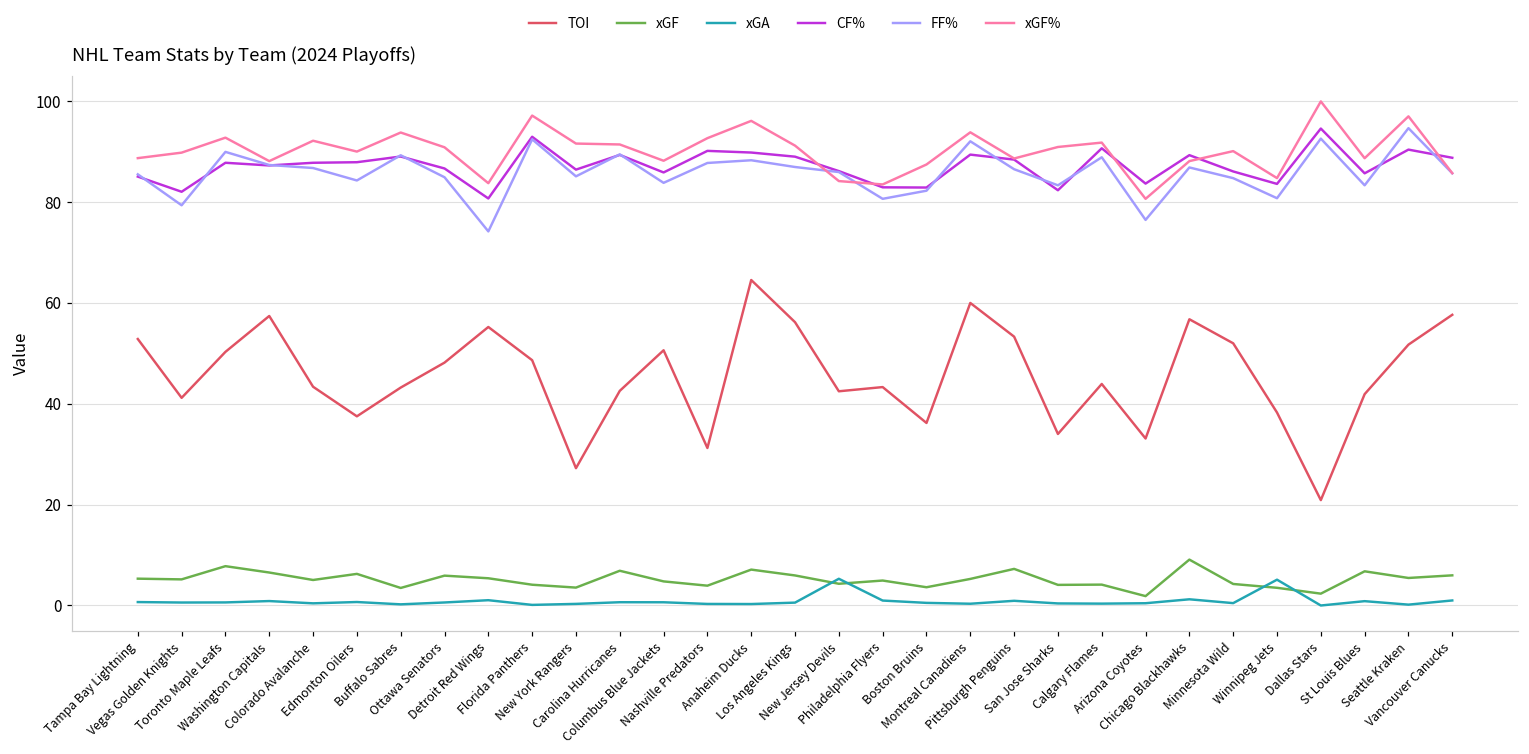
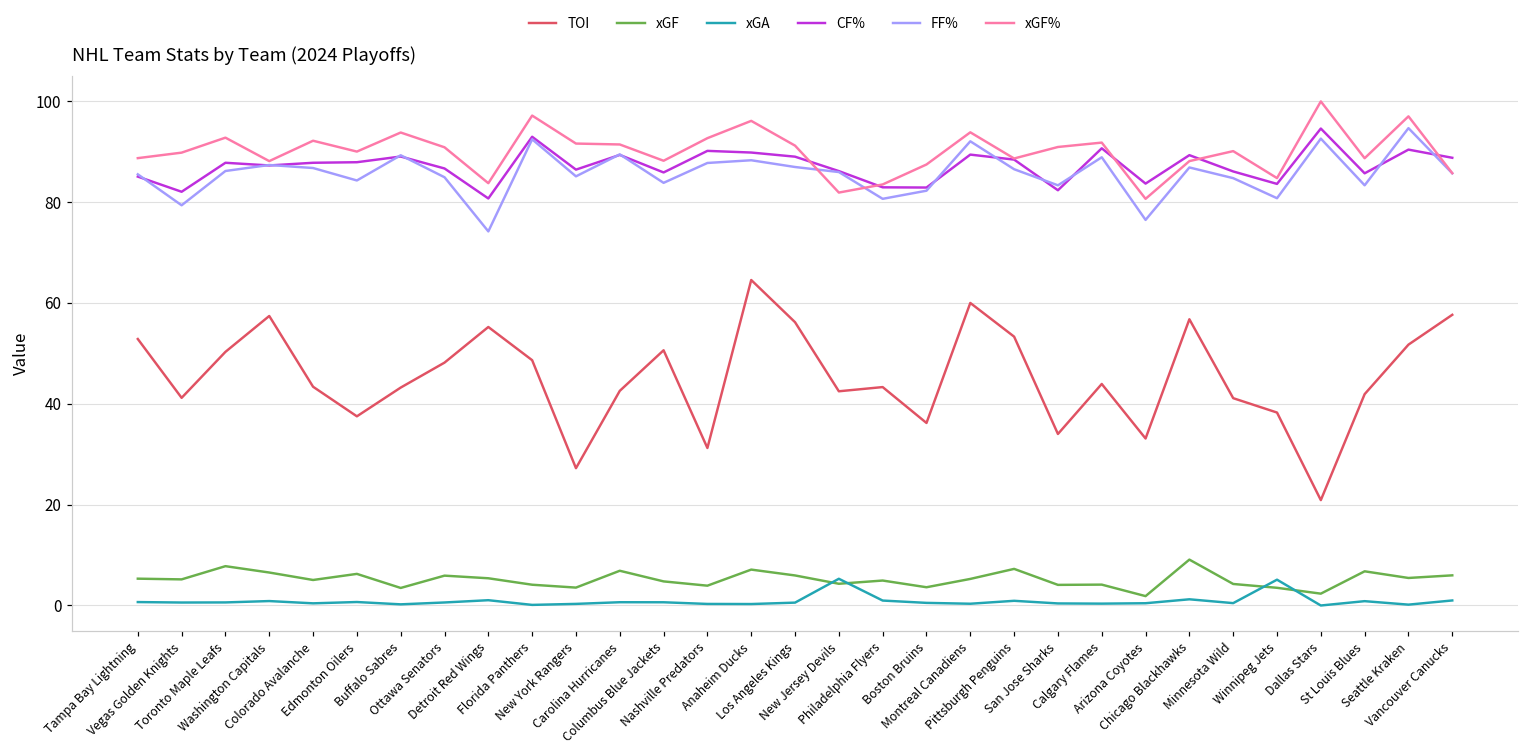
FF%, Toronto Maple Leafs: 90 -> 86
xGF%, New Jersey Devils: 84 -> 82
TOI, Minnesota Wild: 52 -> 41
